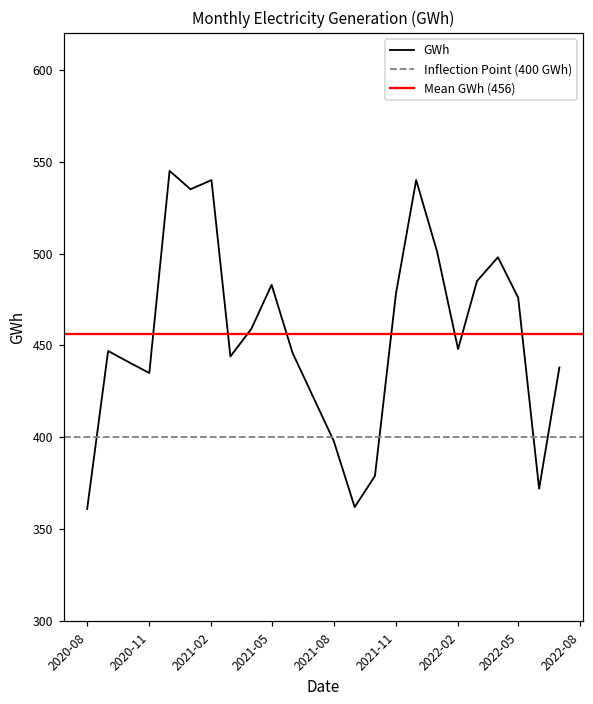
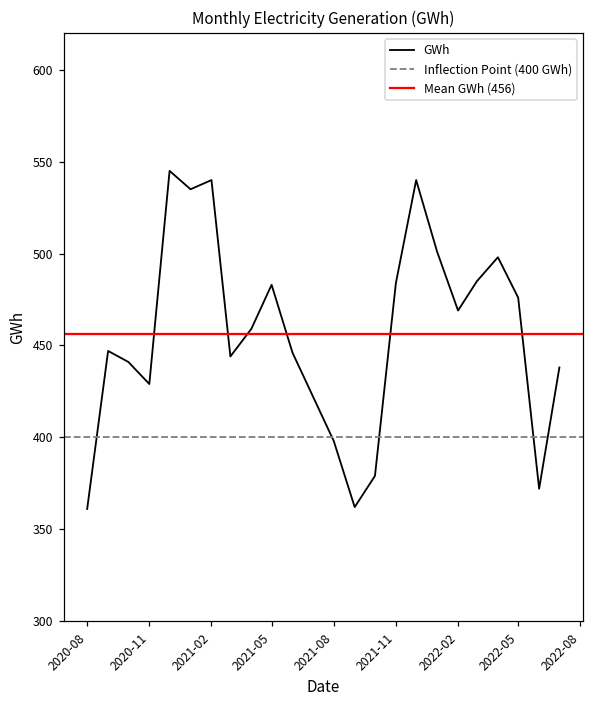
2020-11: 435 -> 429
2021-11: 478 -> 484
2022-02: 448 -> 469
